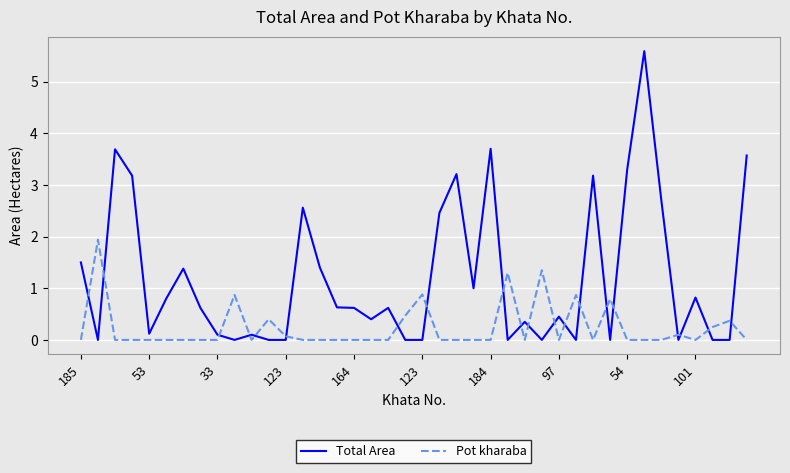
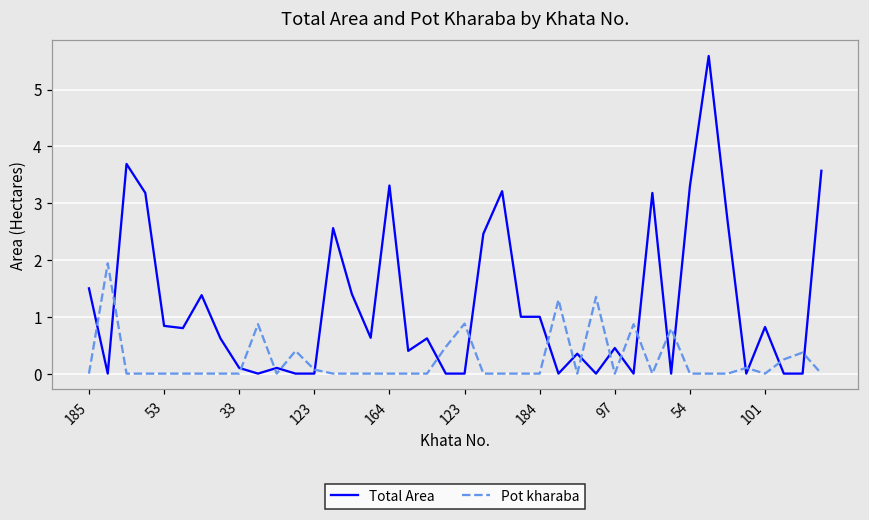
Total Area, 53: 0.1 -> 0.8
Total Area, 164: 0.6 -> 3.3
Total Area, 184: 3.7 -> 1.0
